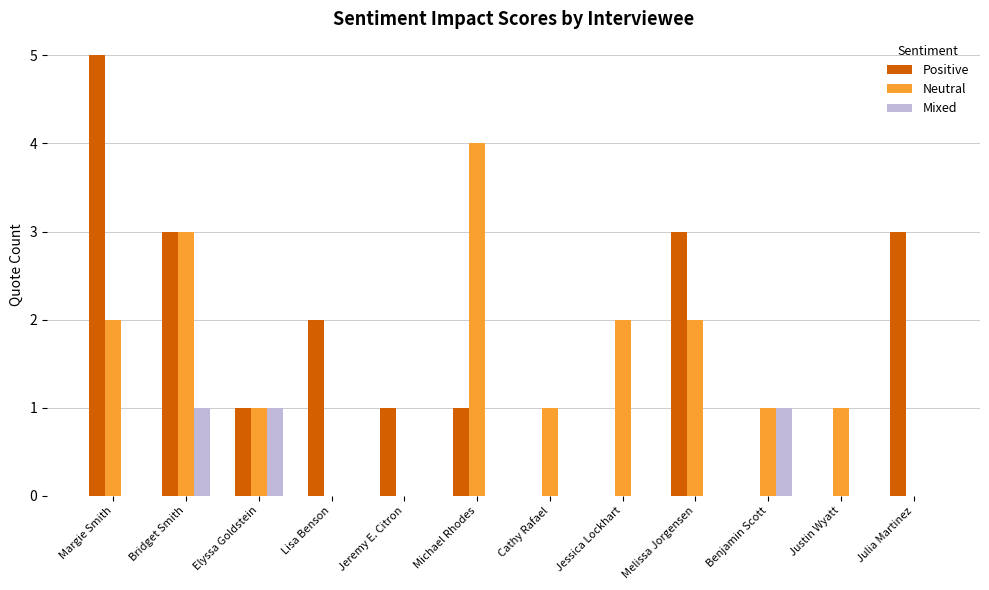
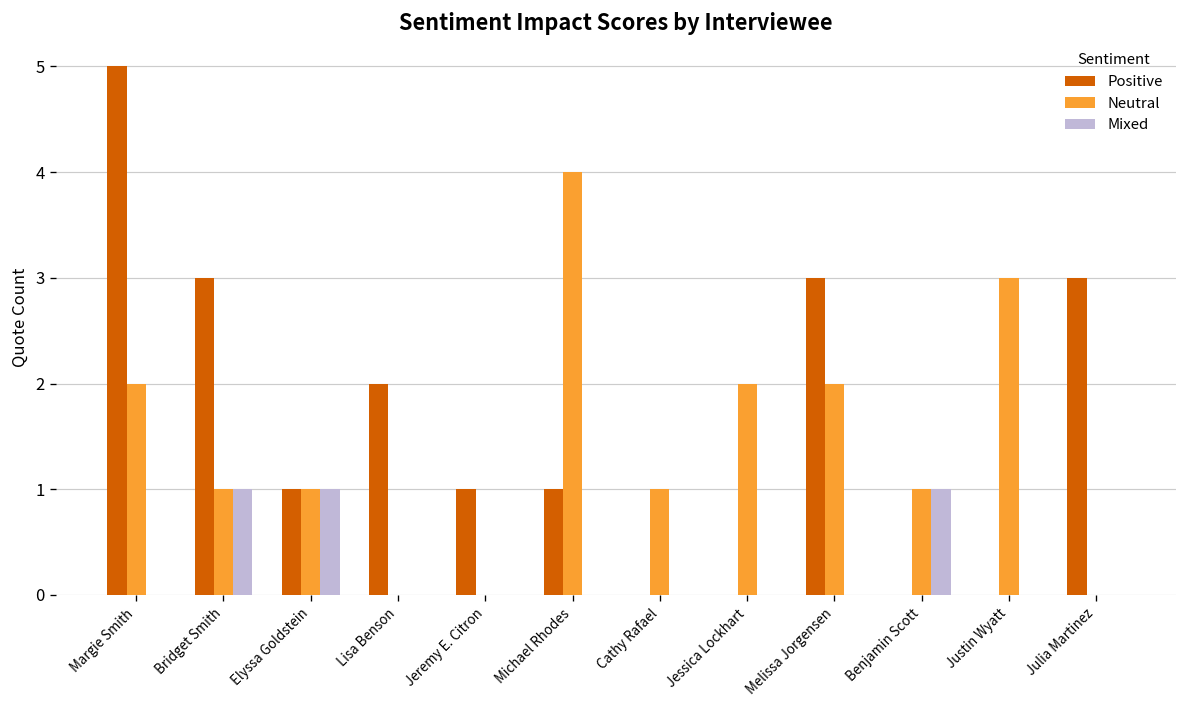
Neutral, Bridget Smith: 3 -> 1
Neutral, Justin Wyatt: 1 -> 3
